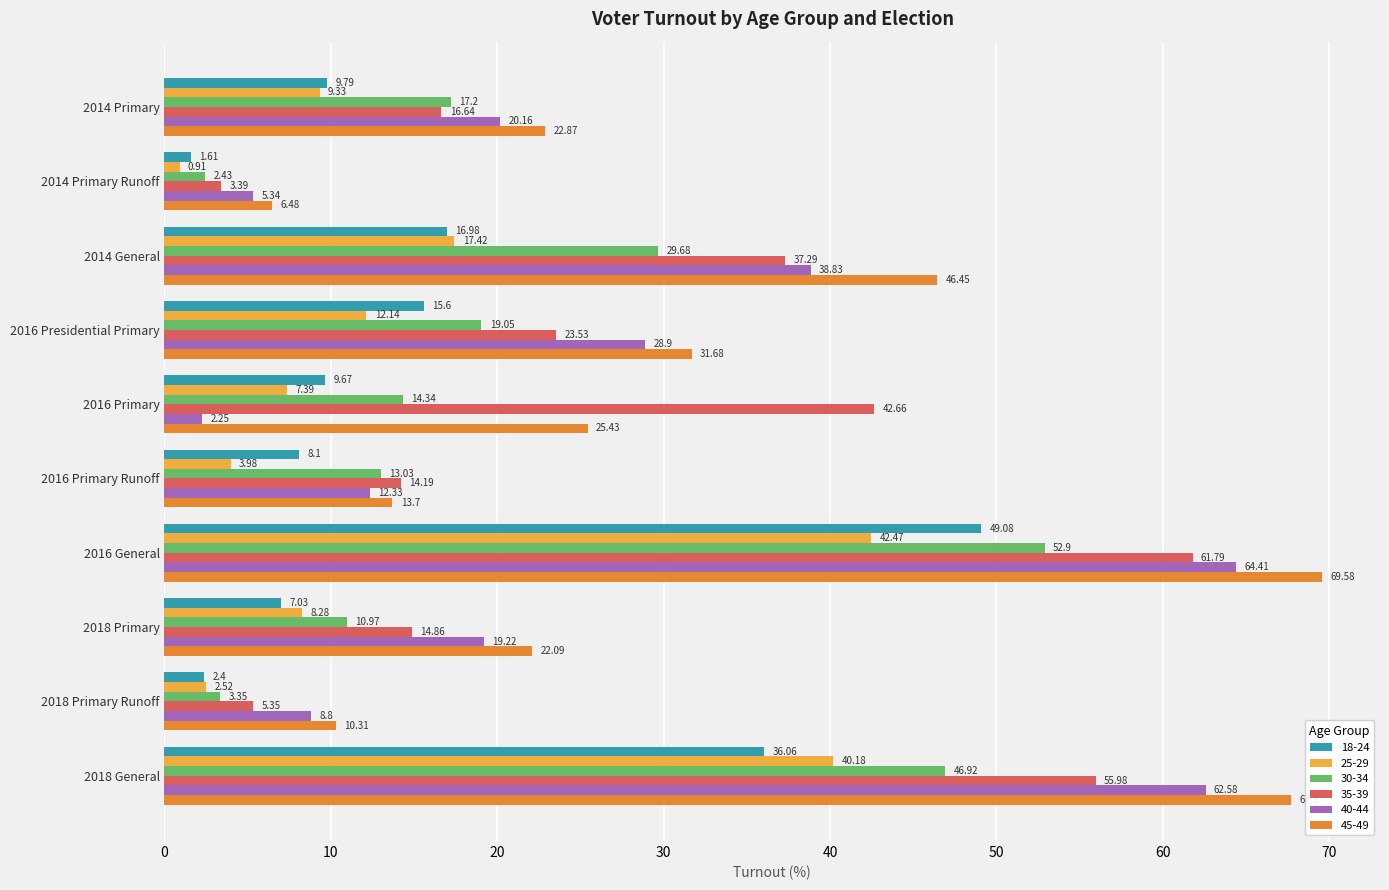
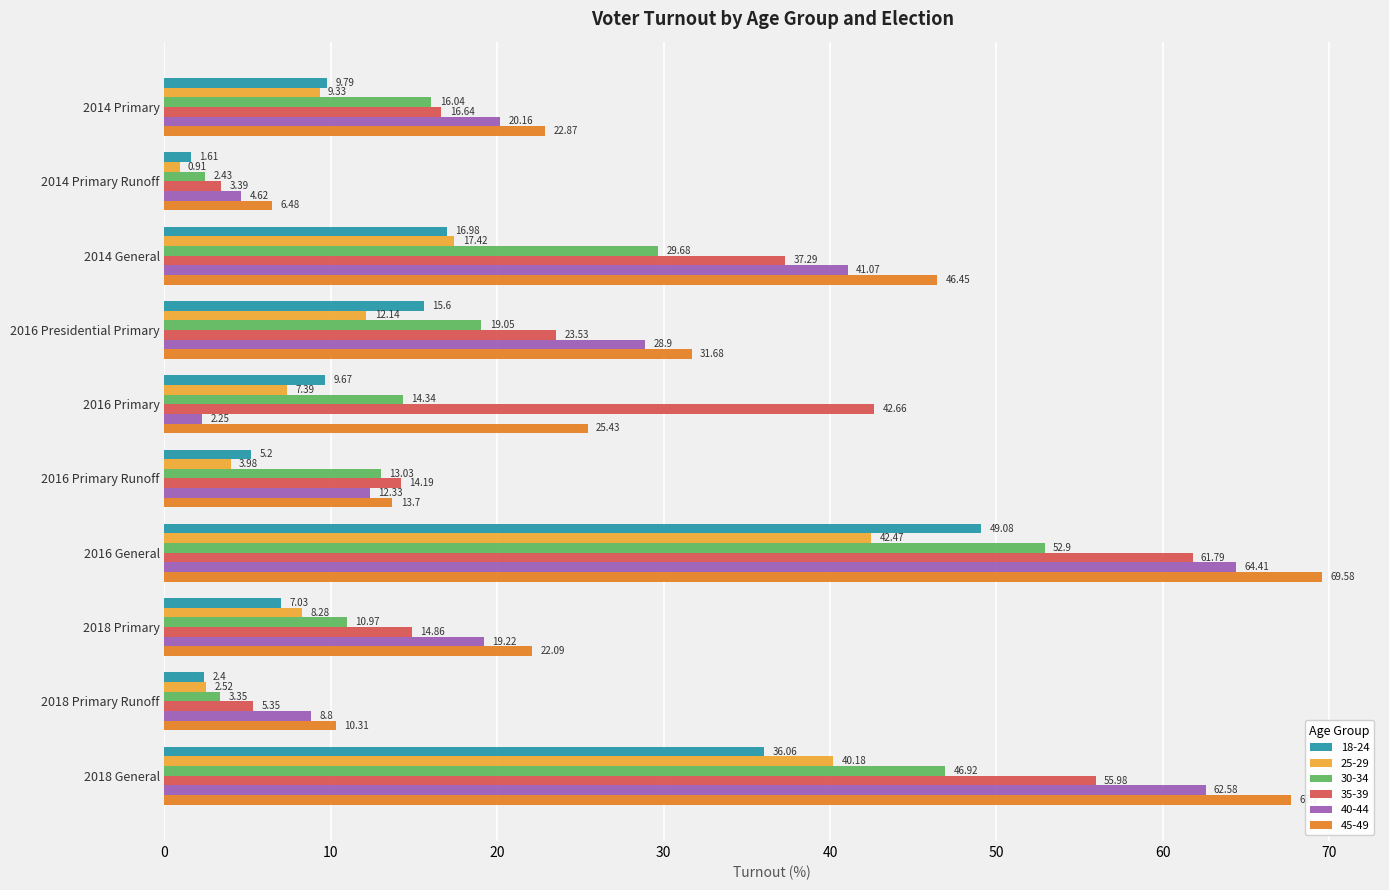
30-34, 2014 Primary: 17.2 -> 16.04
40-44, 2014 Primary Runoff: 5.34 -> 4.62
40-44, 2014 General: 38.83 -> 41.07
18-24, 2016 Primary Runoff: 8.1 -> 5.2
